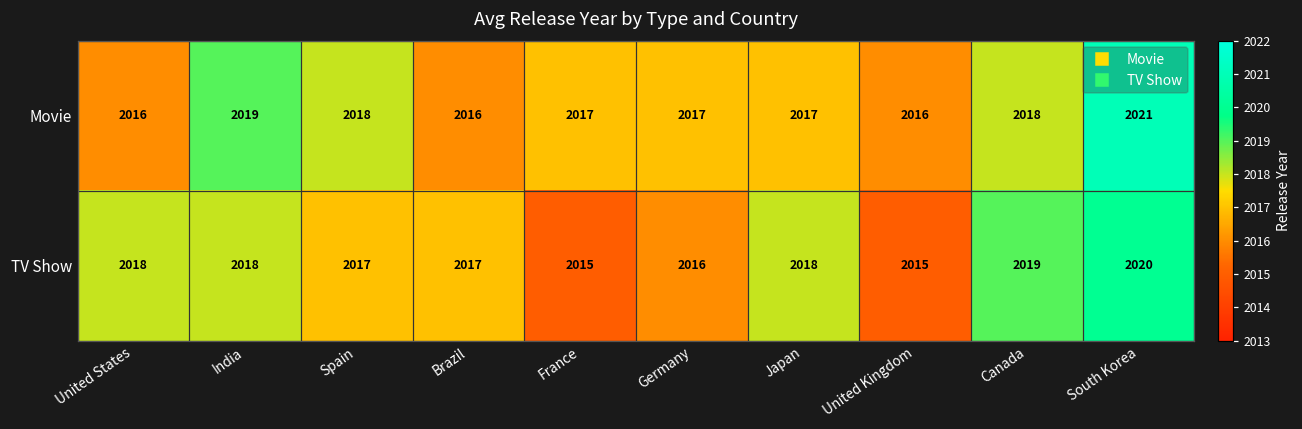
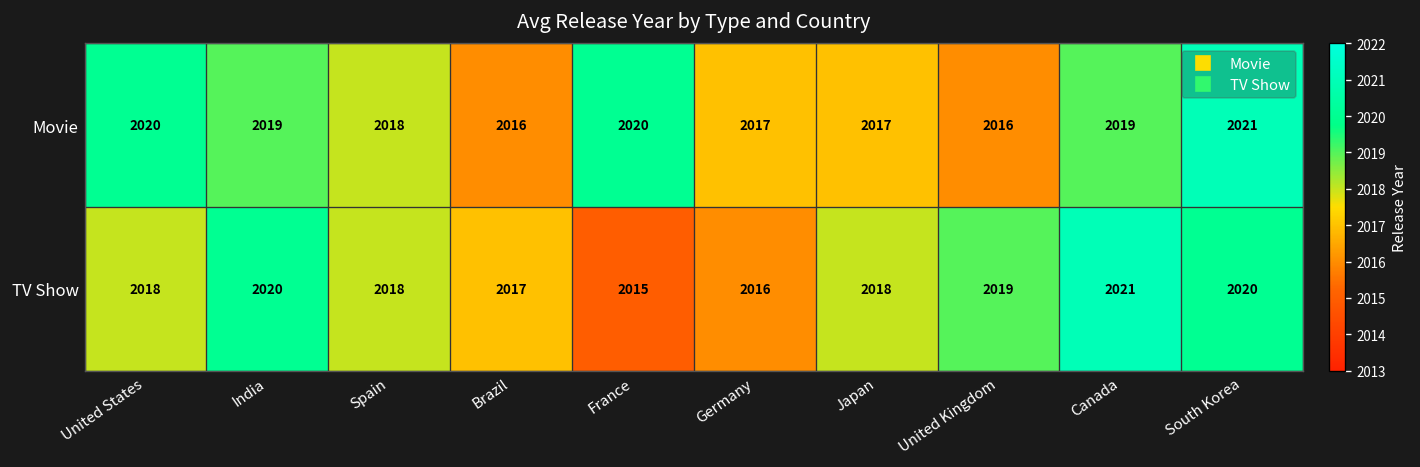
Movie, United States: 2016 -> 2020
Movie, France: 2017 -> 2020
Movie, Canada: 2018 -> 2019
TV Show, India: 2018 -> 2020
TV Show, Spain: 2017 -> 2018
TV Show, United Kingdom: 2015 -> 2019
TV Show, Canada: 2019 -> 2021
